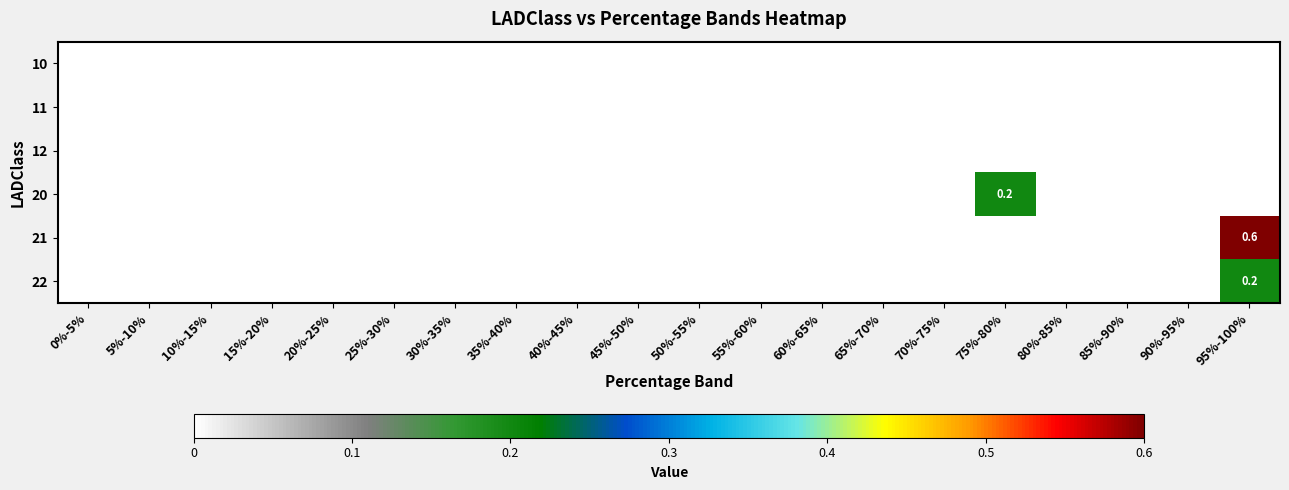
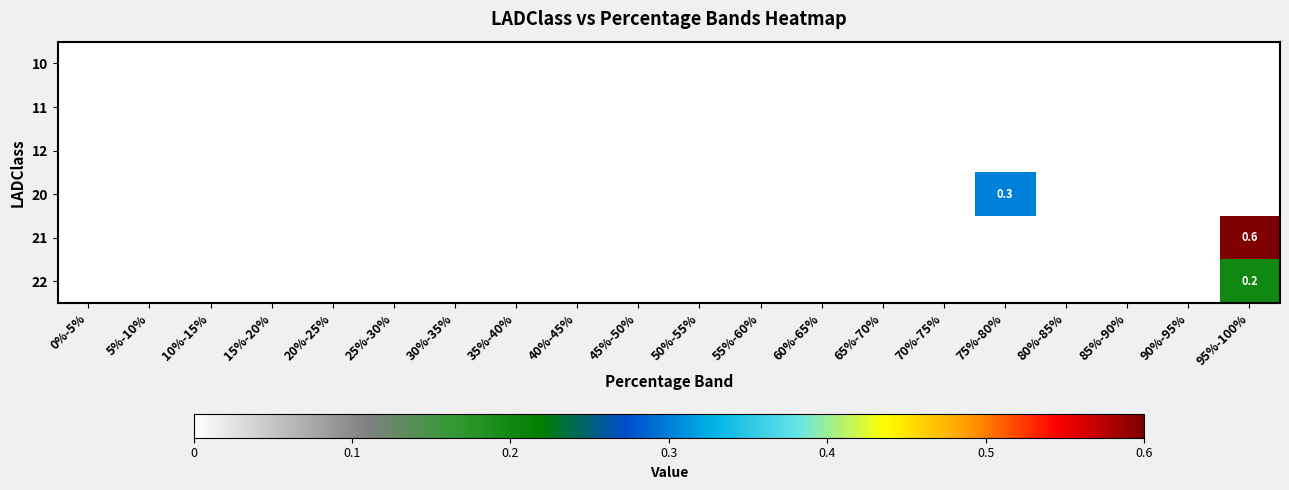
20, 75%-80%: 0.2 -> 0.3
